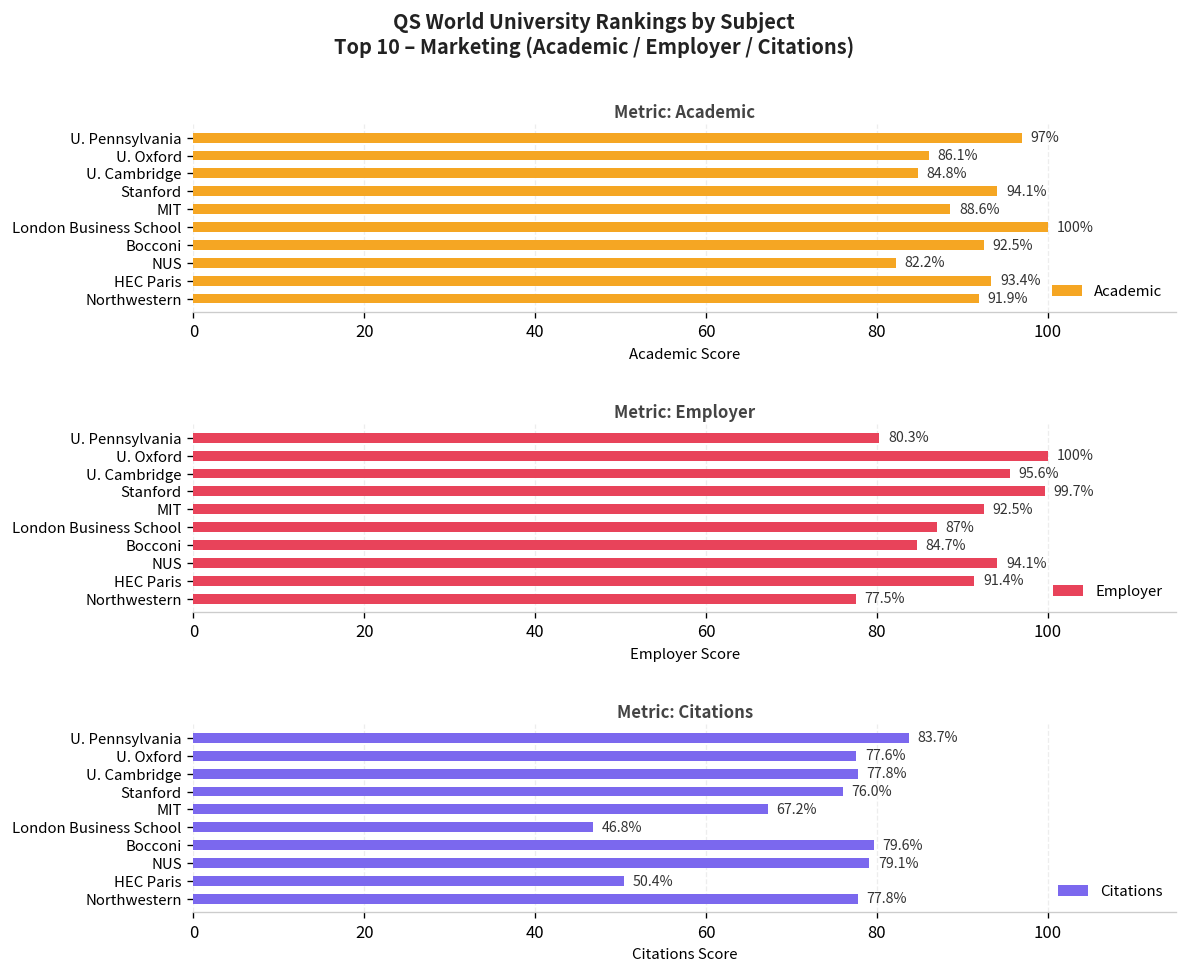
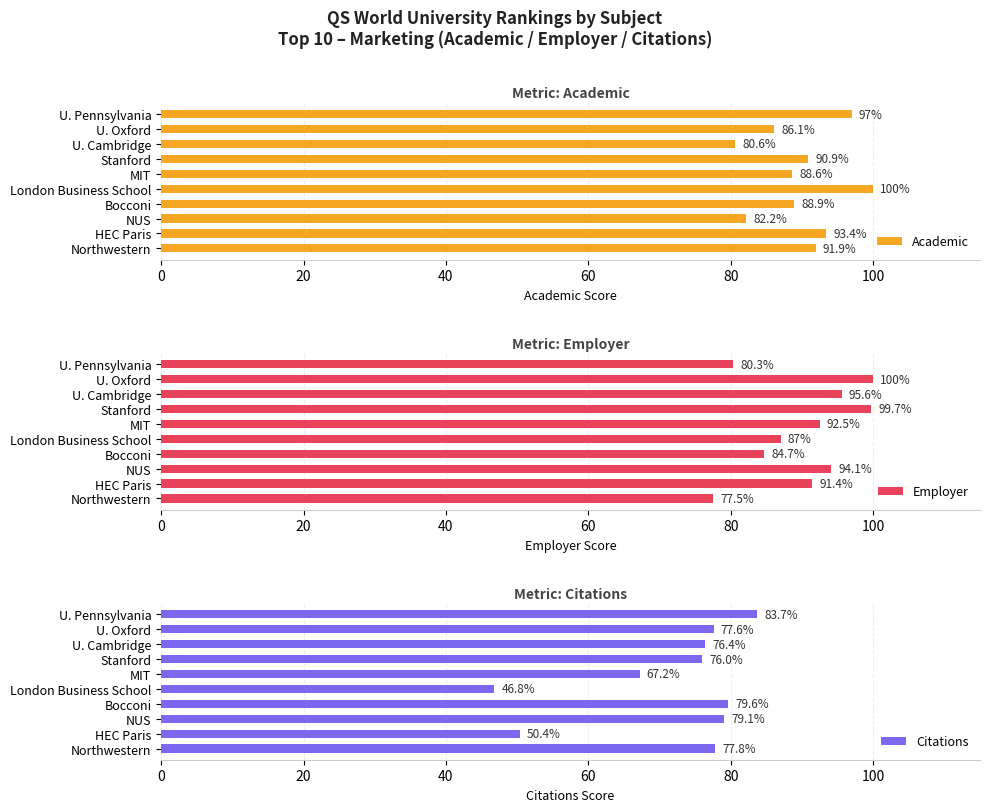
Metric: Academic, U. Cambridge: 84.8% -> 80.6%
Metric: Academic, Stanford: 94.1% -> 90.9%
Metric: Academic, Bocconi: 92.5% -> 88.9%
Metric: Citations, U. Cambridge: 77.8% -> 76.4%
